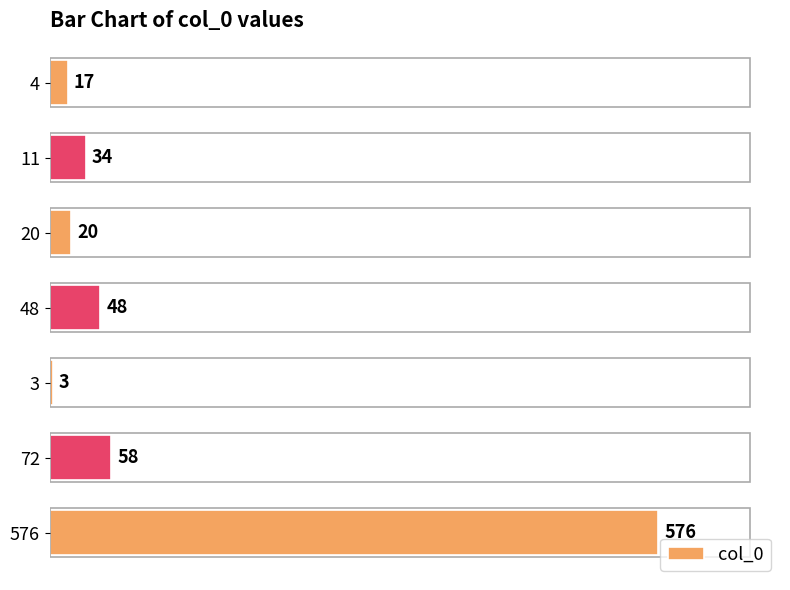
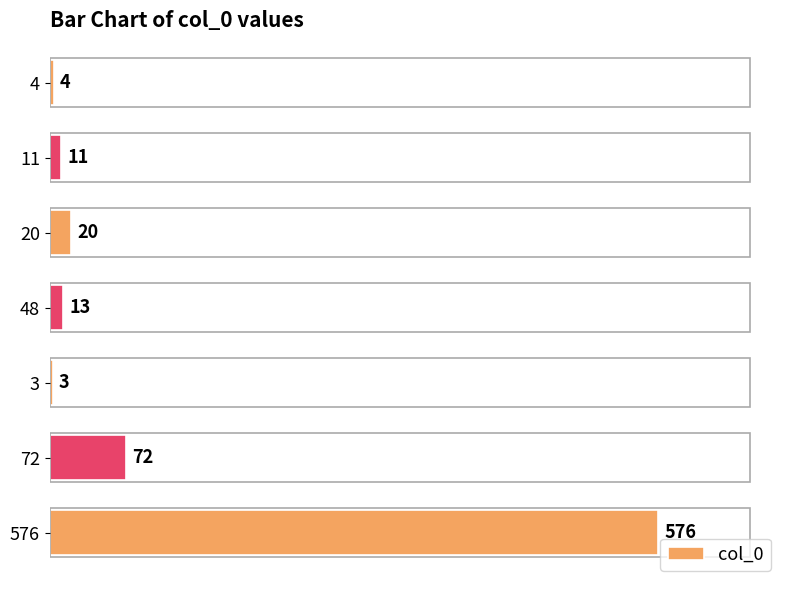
4: 17 -> 4
11: 34 -> 11
48: 48 -> 13
72: 58 -> 72
